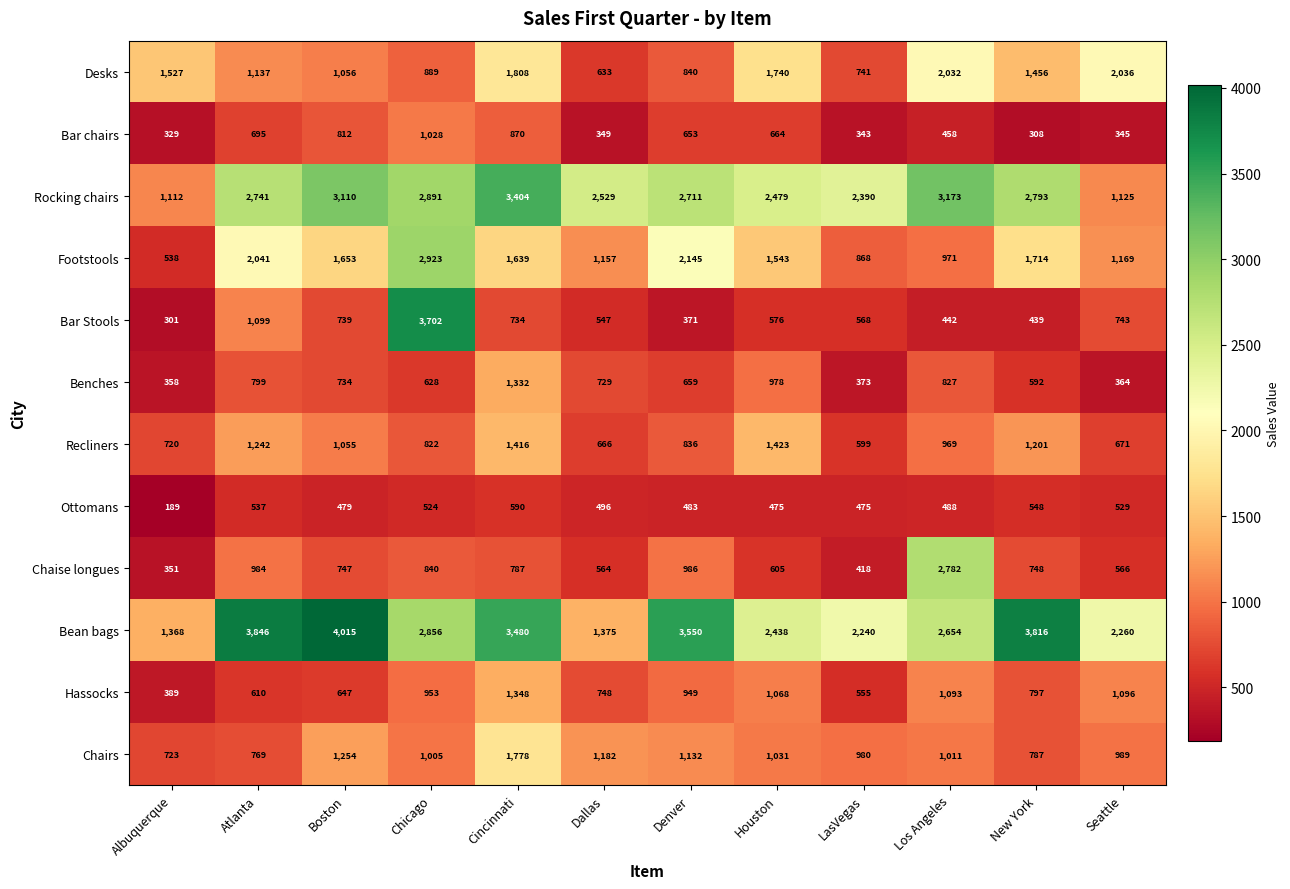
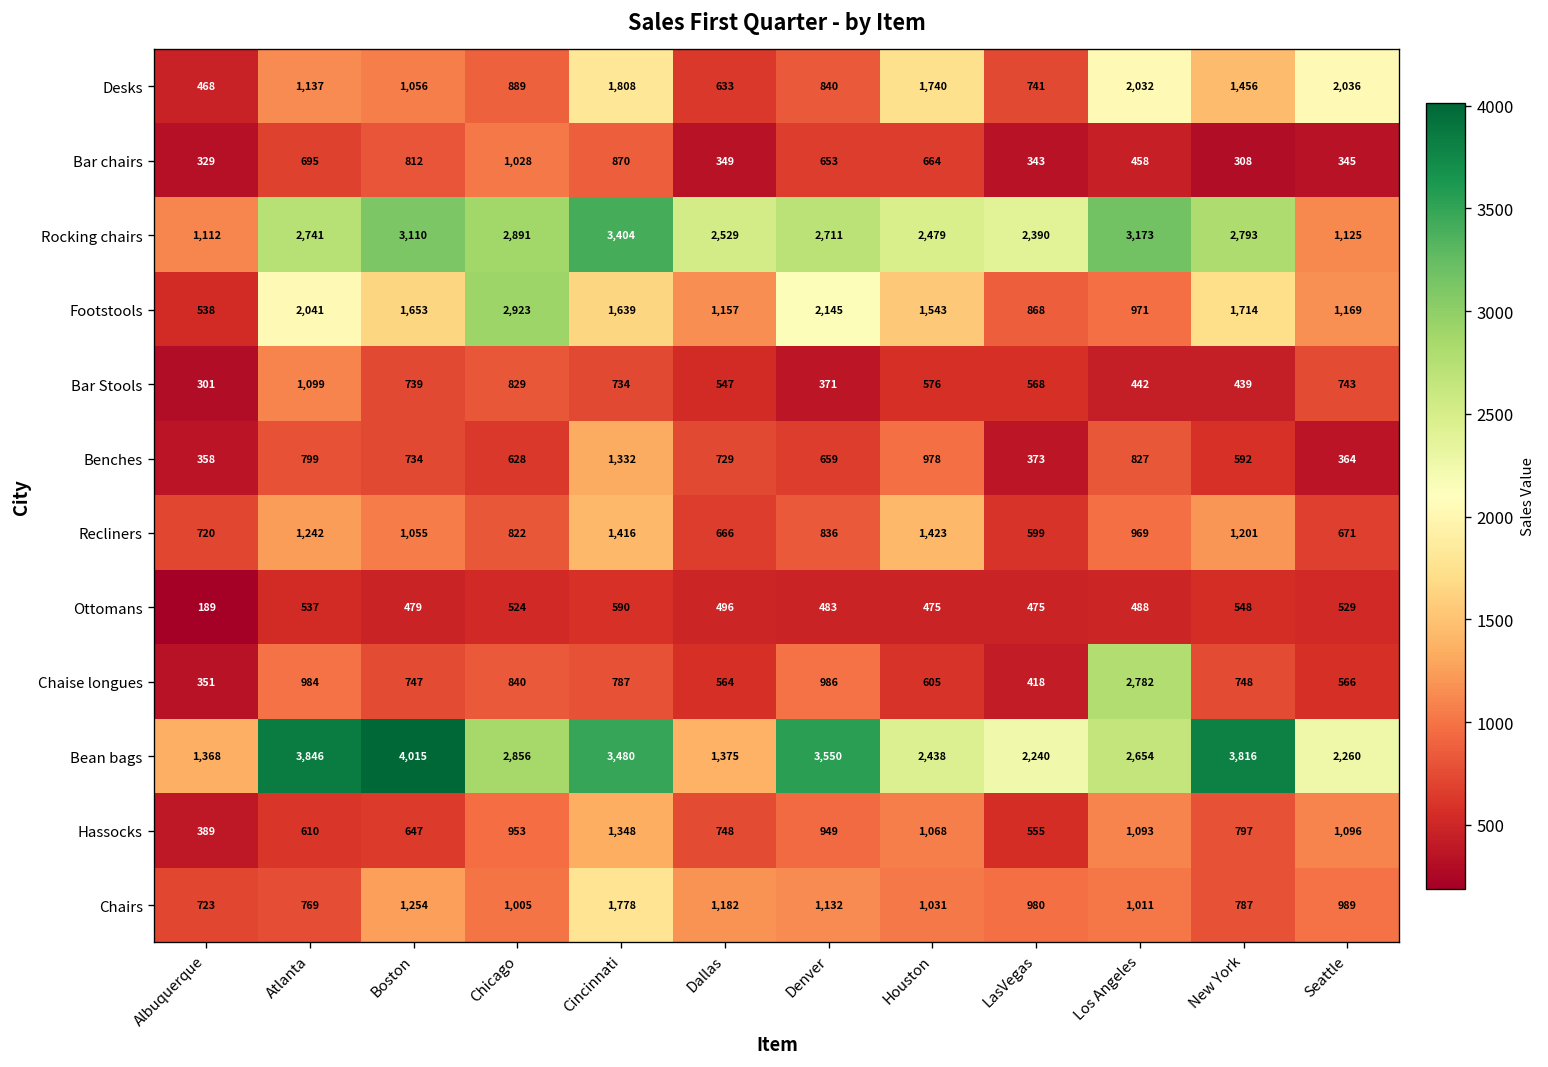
Desks, Albuquerque: 1,527 -> 468
Bar Stools, Chicago: 3,702 -> 829
